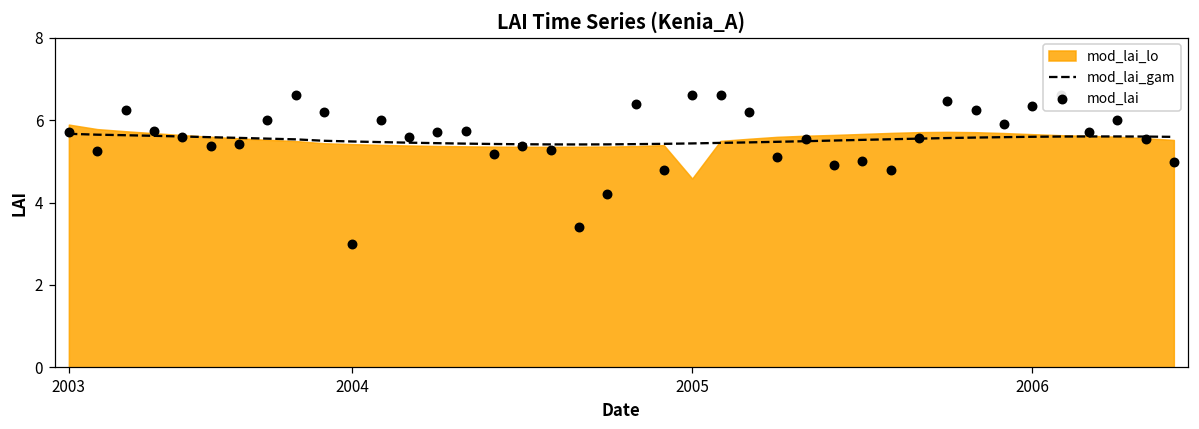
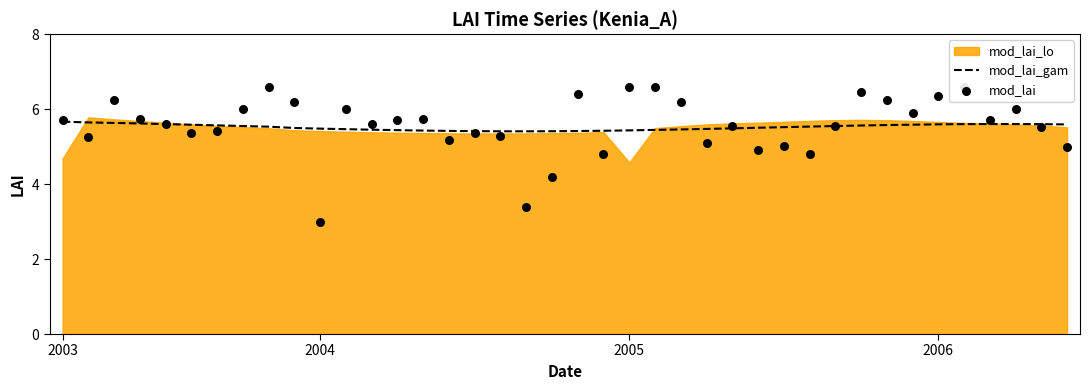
mod_lai_lo, 2003: 5.9 -> 4.7
